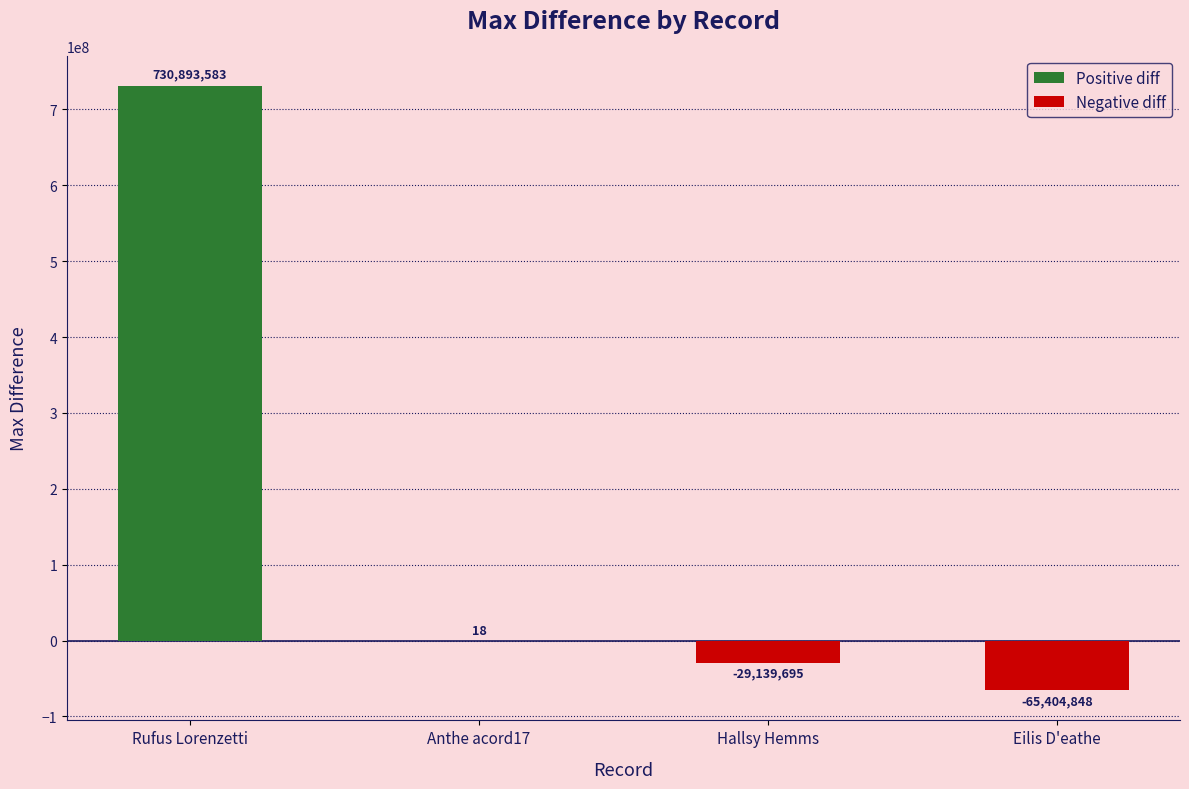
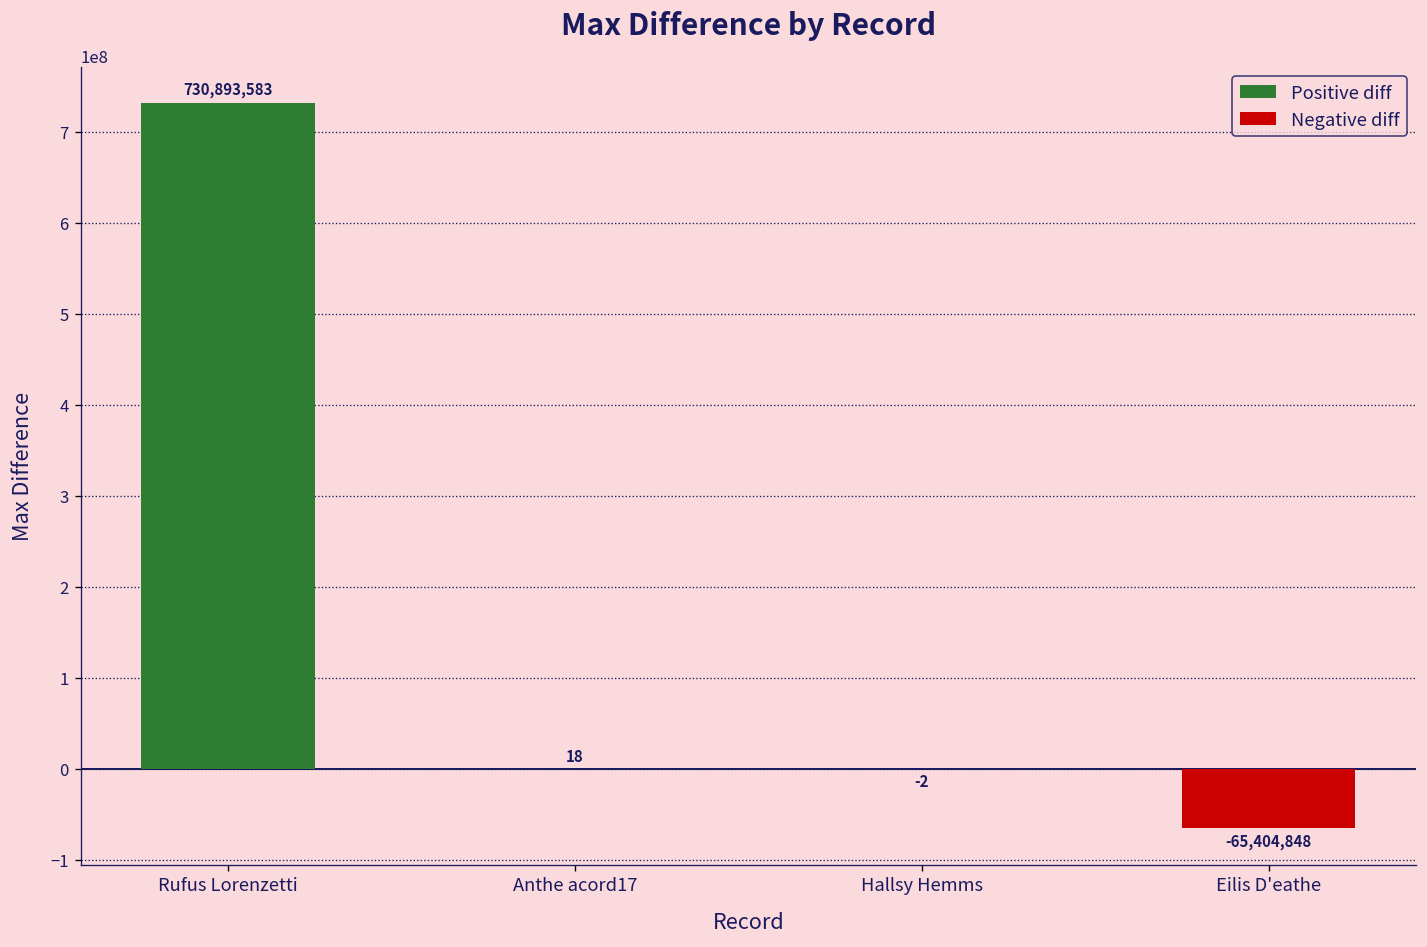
Hallsy Hemms: -29,139,695 -> -2
